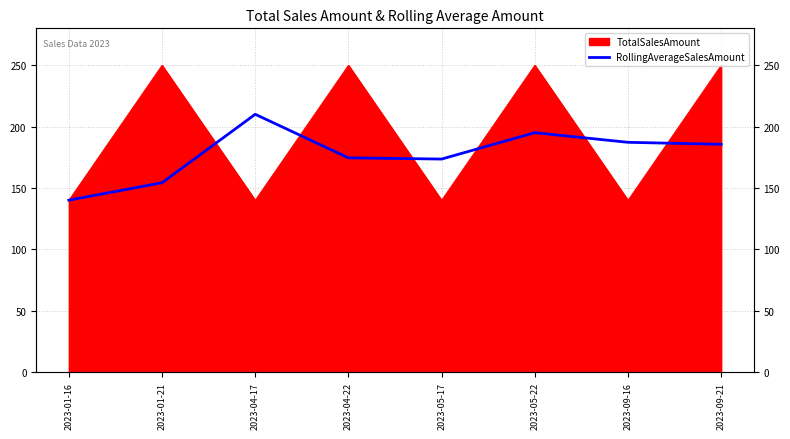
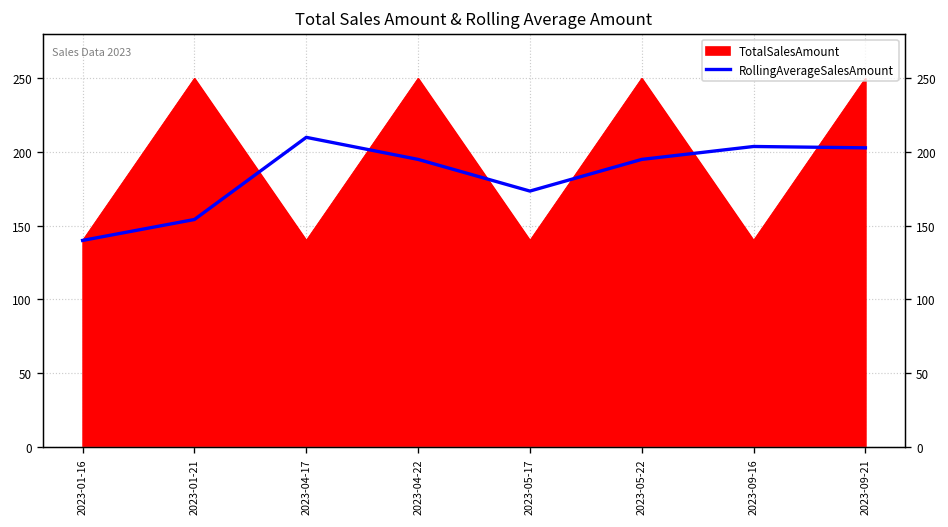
RollingAverageSalesAmount, 2023-04-22: 175 -> 195
RollingAverageSalesAmount, 2023-09-16: 187 -> 204
RollingAverageSalesAmount, 2023-09-21: 186 -> 203
